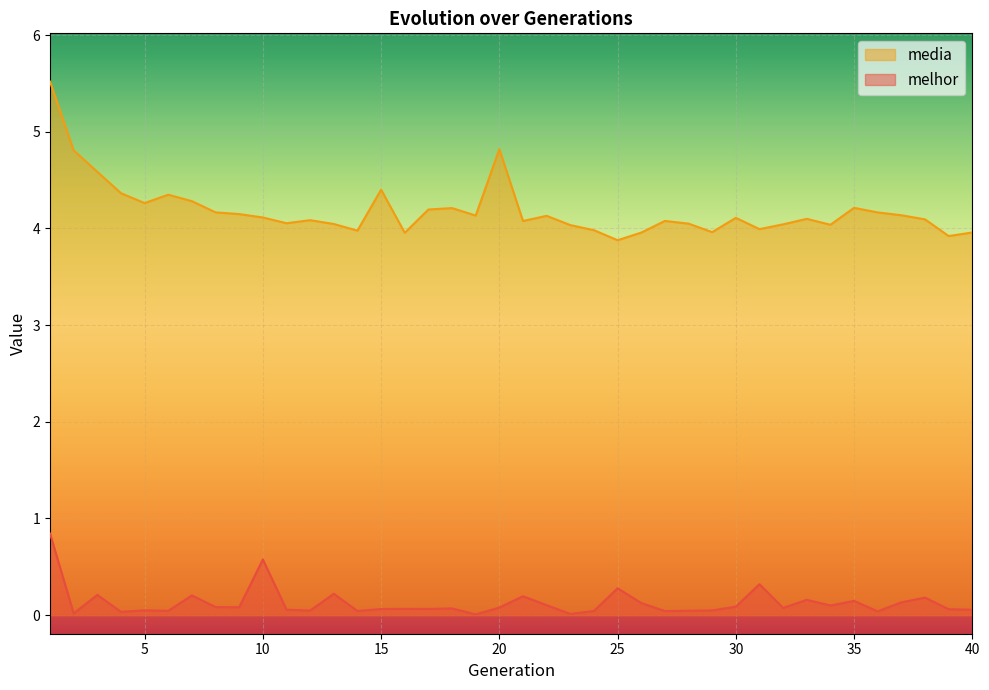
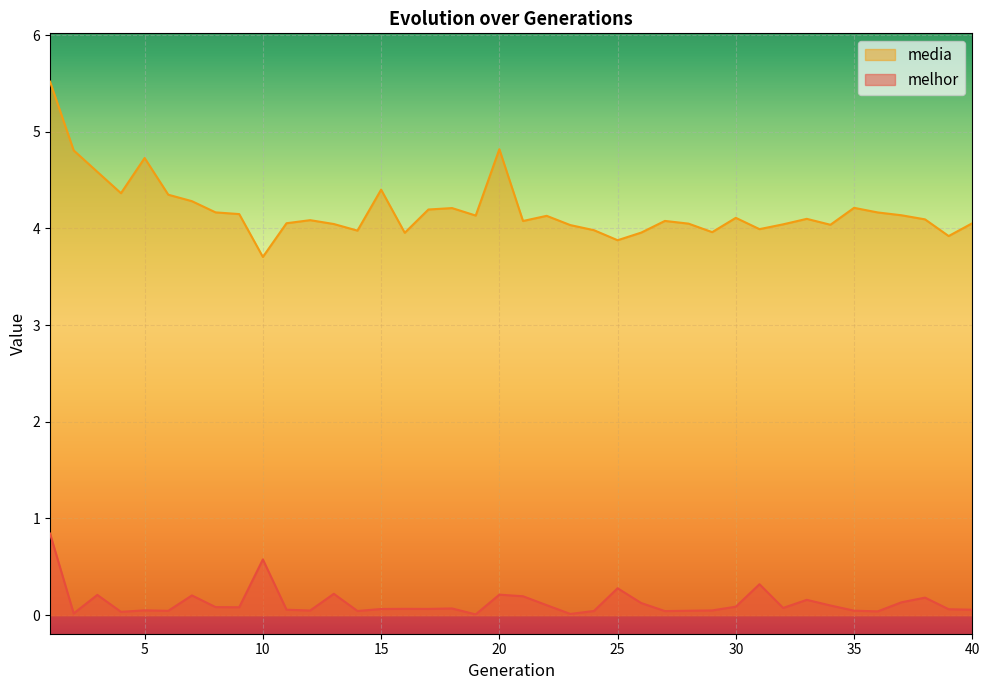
media, 5: 4.3 -> 4.7
media, 10: 4.1 -> 3.7
melhor, 20: 0.1 -> 0.2
melhor, 35: 0.1 -> 0.0
media, 40: 4.0 -> 4.1
